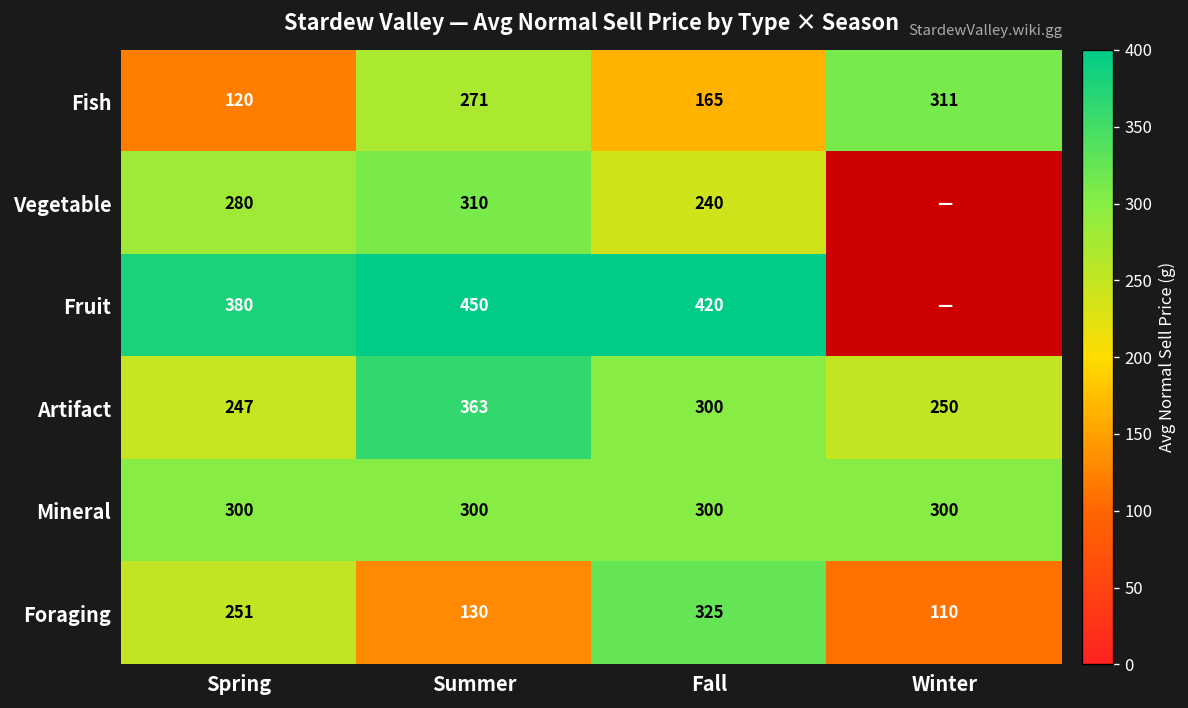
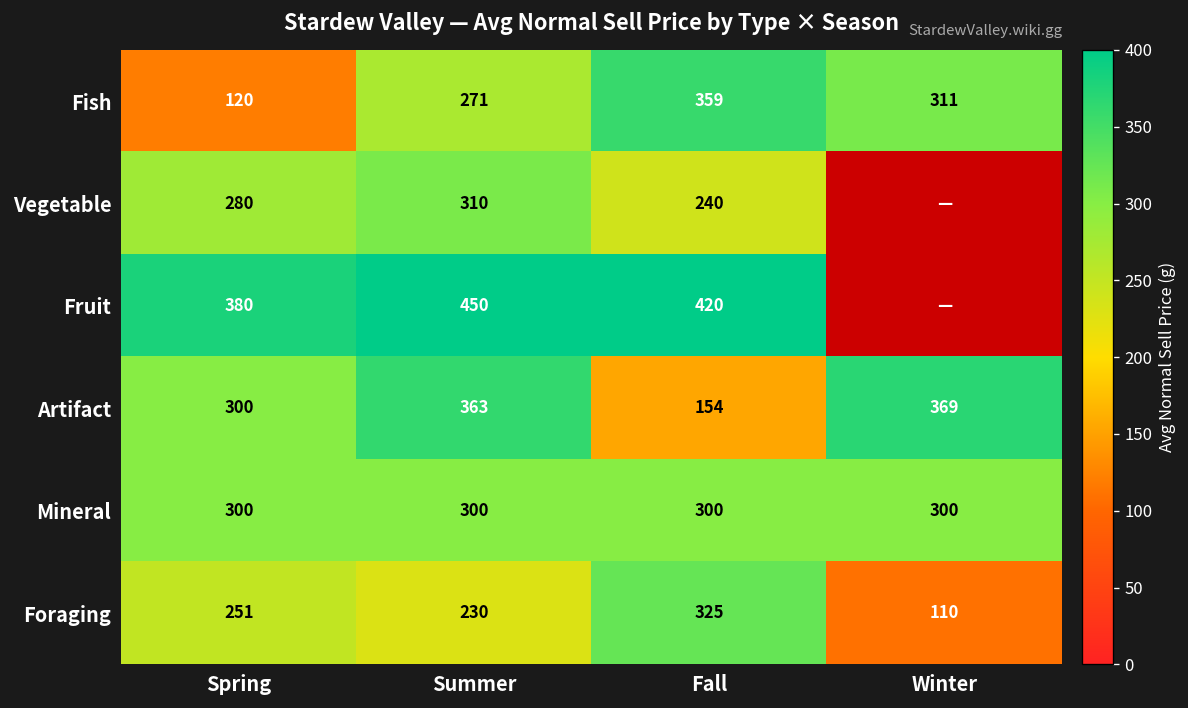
Fish, Fall: 165 -> 359
Artifact, Spring: 247 -> 300
Artifact, Fall: 300 -> 154
Artifact, Winter: 250 -> 369
Foraging, Summer: 130 -> 230
